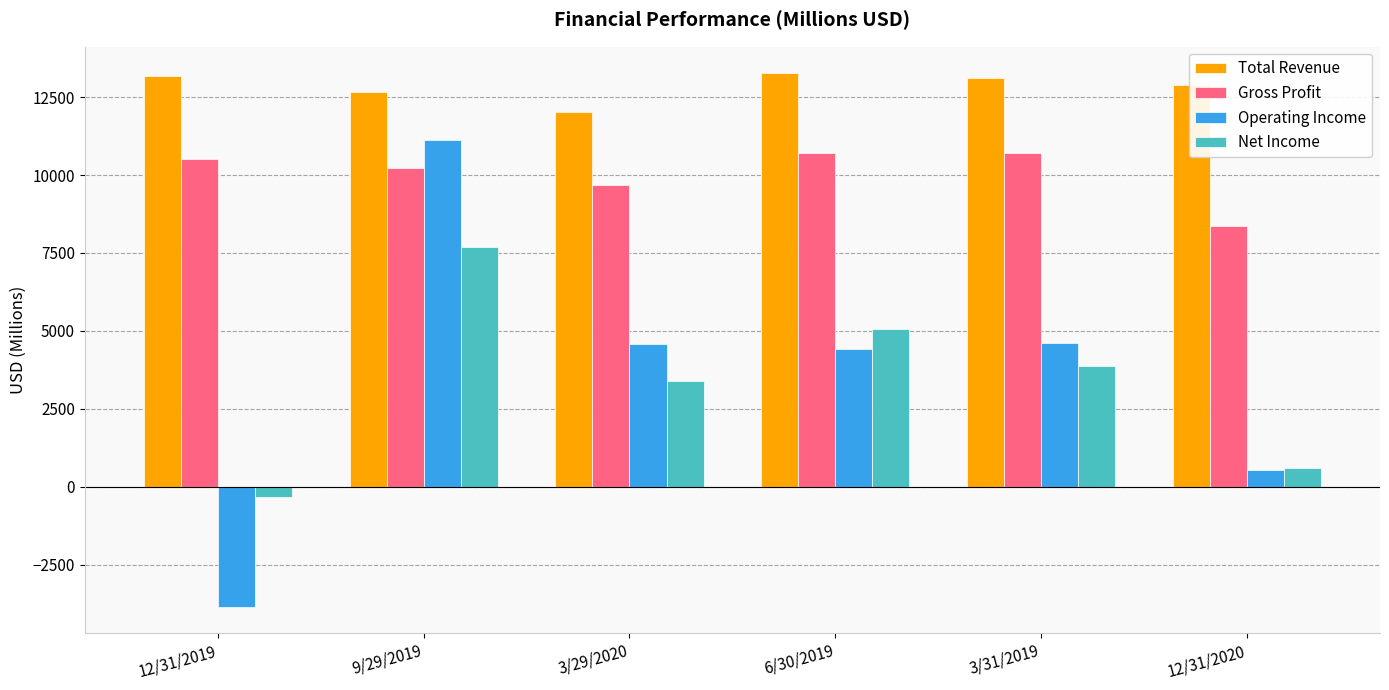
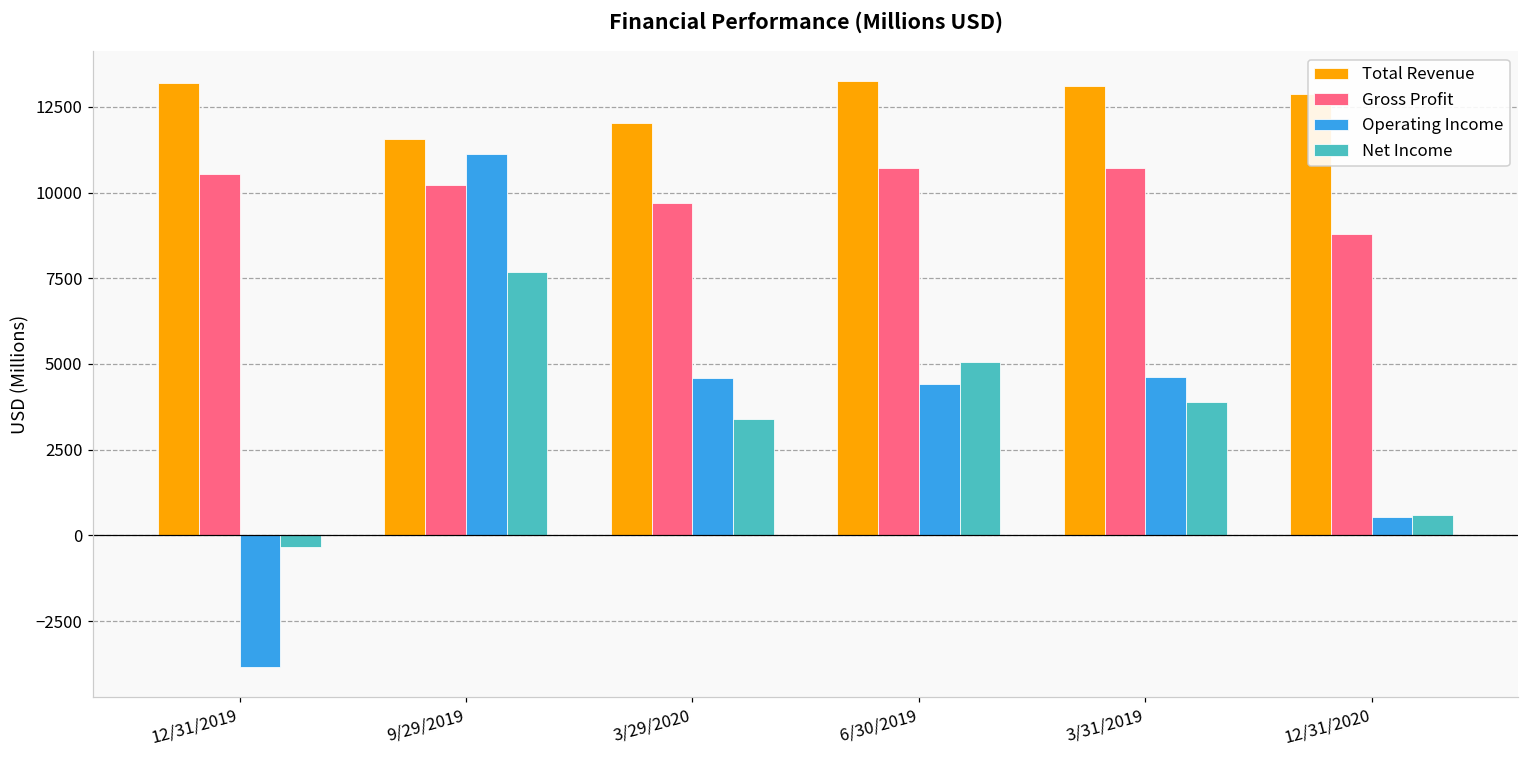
Total Revenue, 9/29/2019: 12700 -> 11600
Gross Profit, 12/31/2020: 8400 -> 8800
